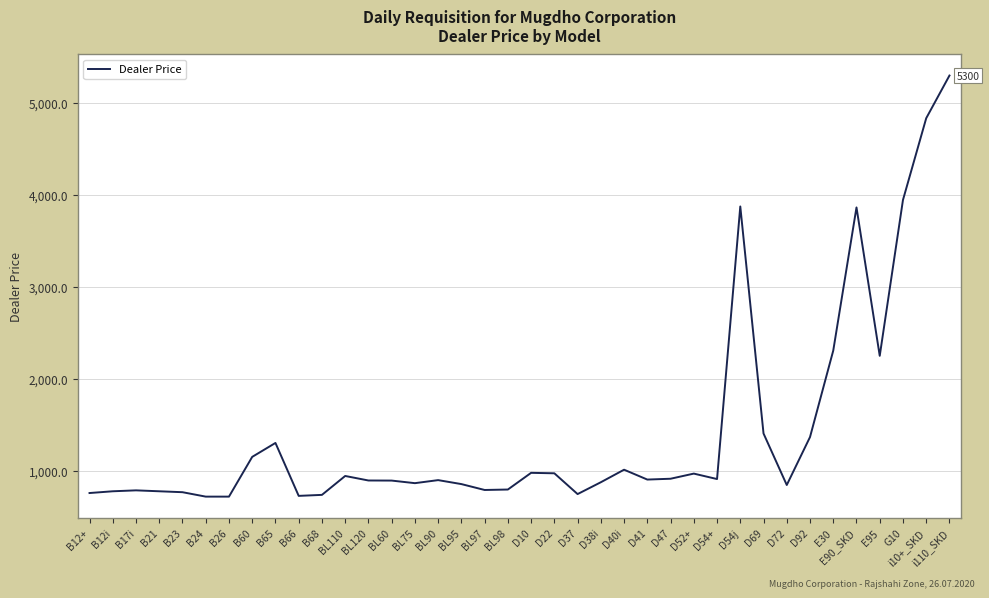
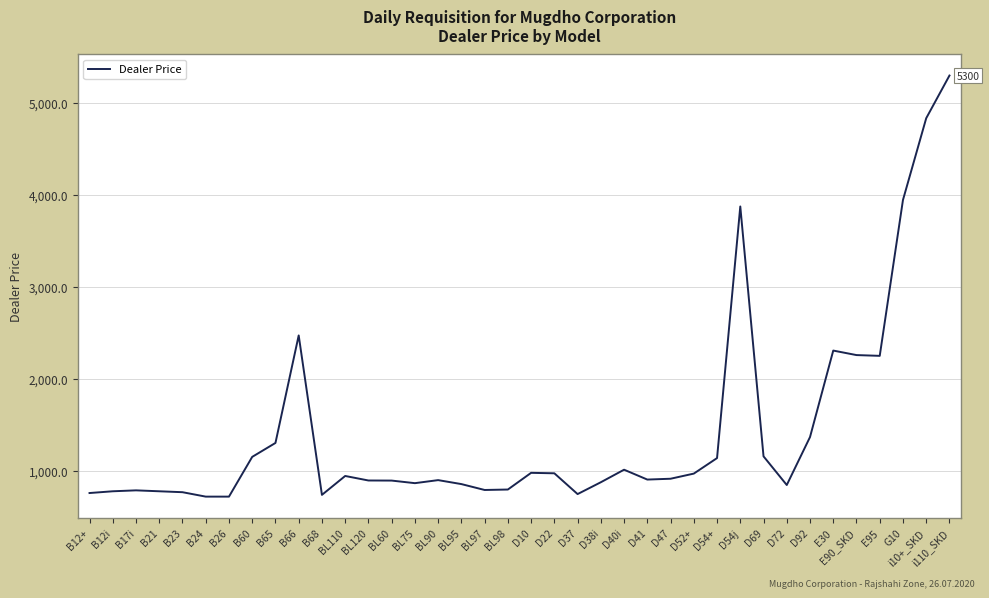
B66: 700 -> 2,500
D54+: 900 -> 1,100
D69: 1,400 -> 1,200
E90_SKD: 3,900 -> 2,300
